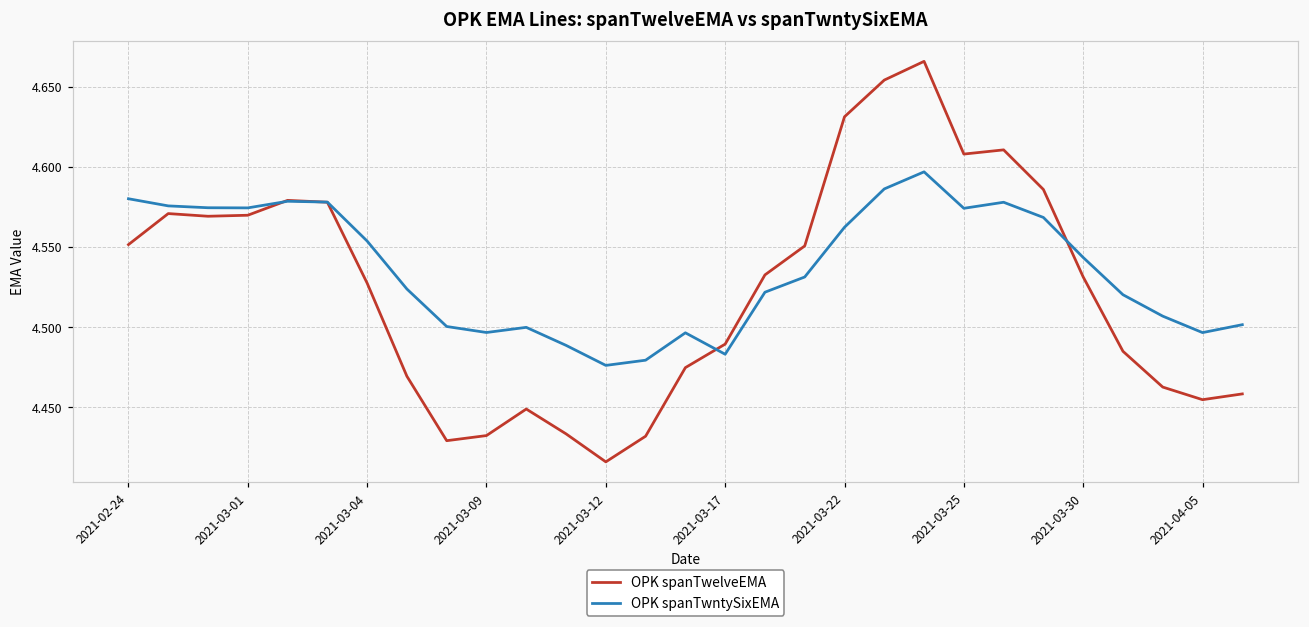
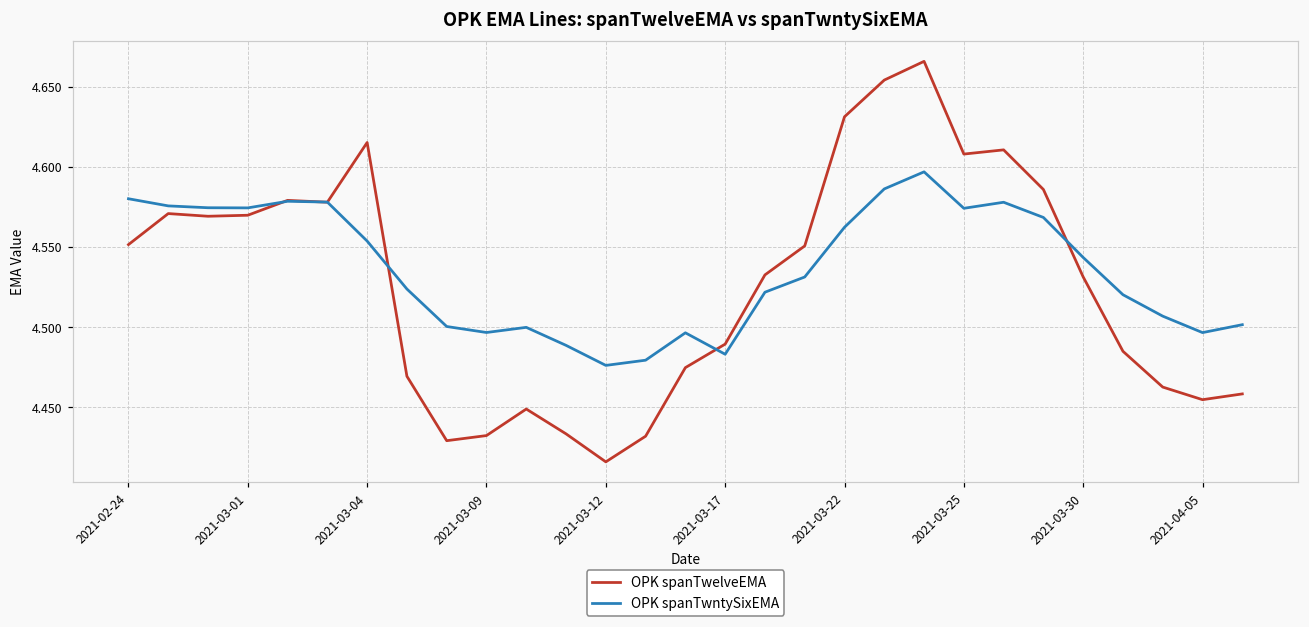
OPK spanTwelveEMA, 2021-03-04: 4.527 -> 4.615
